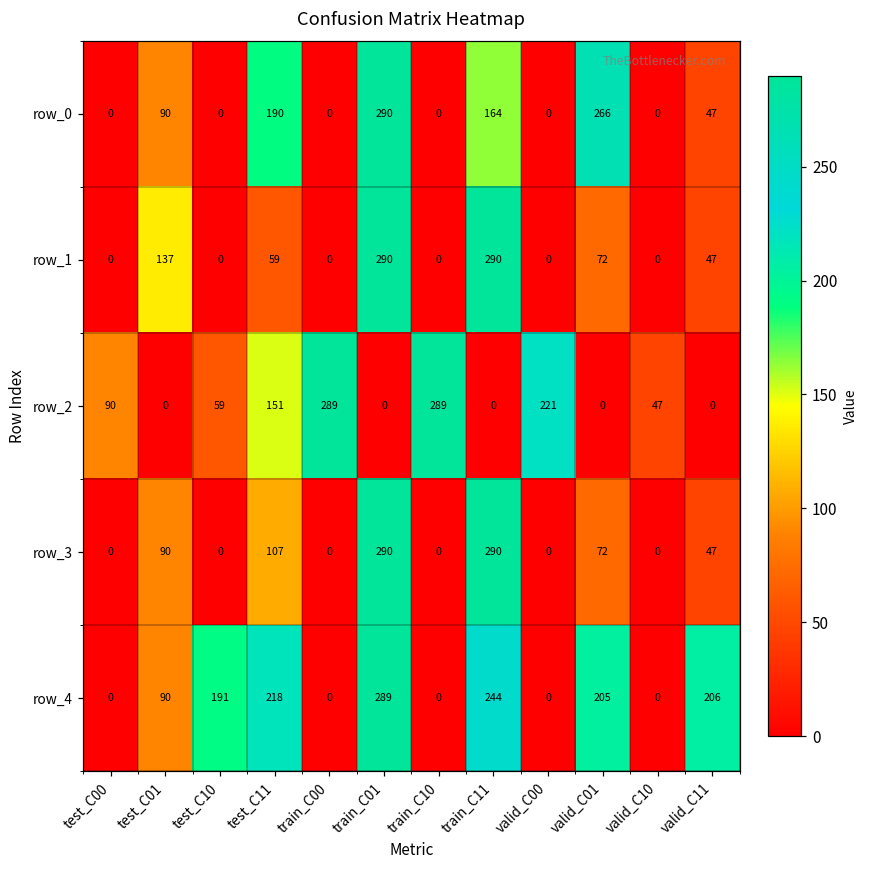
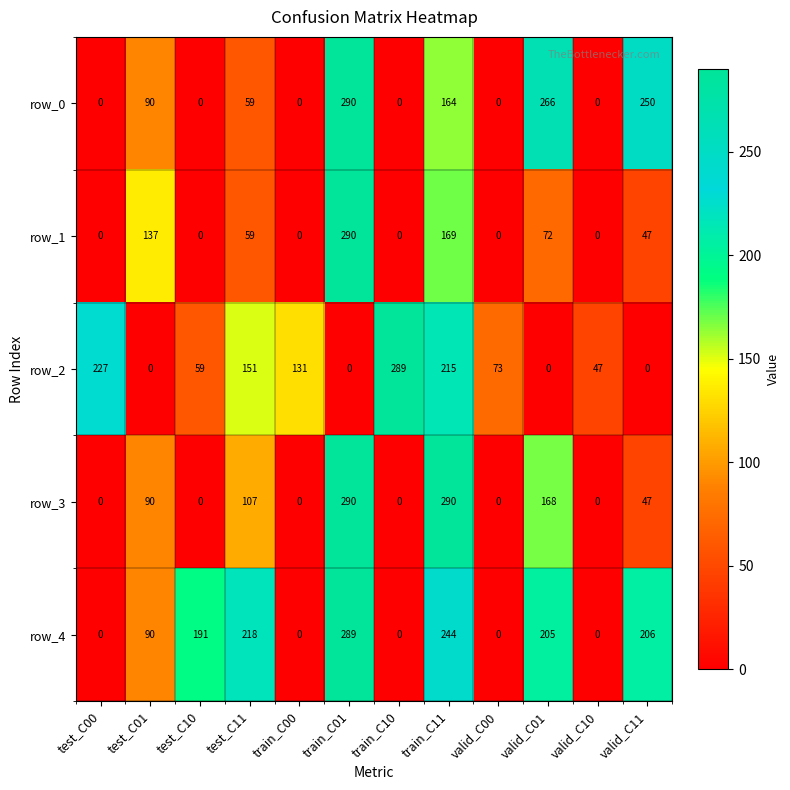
row_0, test_C11: 190 -> 59
row_0, valid_C11: 47 -> 250
row_1, train_C11: 290 -> 169
row_2, test_C00: 90 -> 227
row_2, train_C00: 289 -> 131
row_2, train_C11: 0 -> 215
row_2, valid_C00: 221 -> 73
row_3, valid_C01: 72 -> 168
